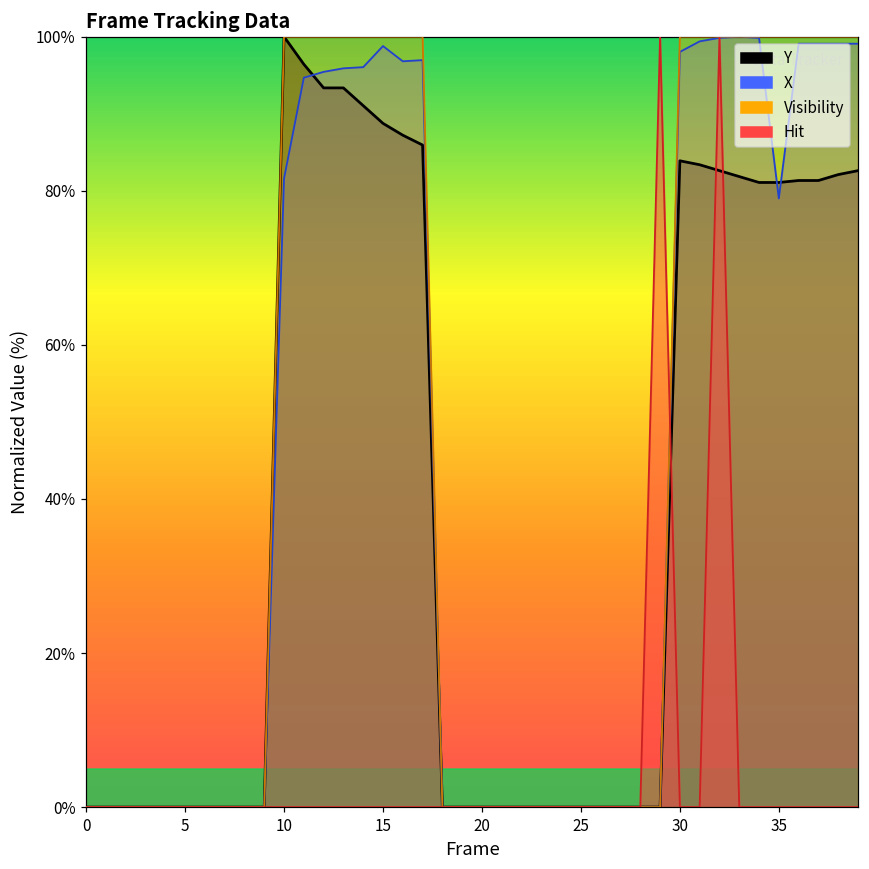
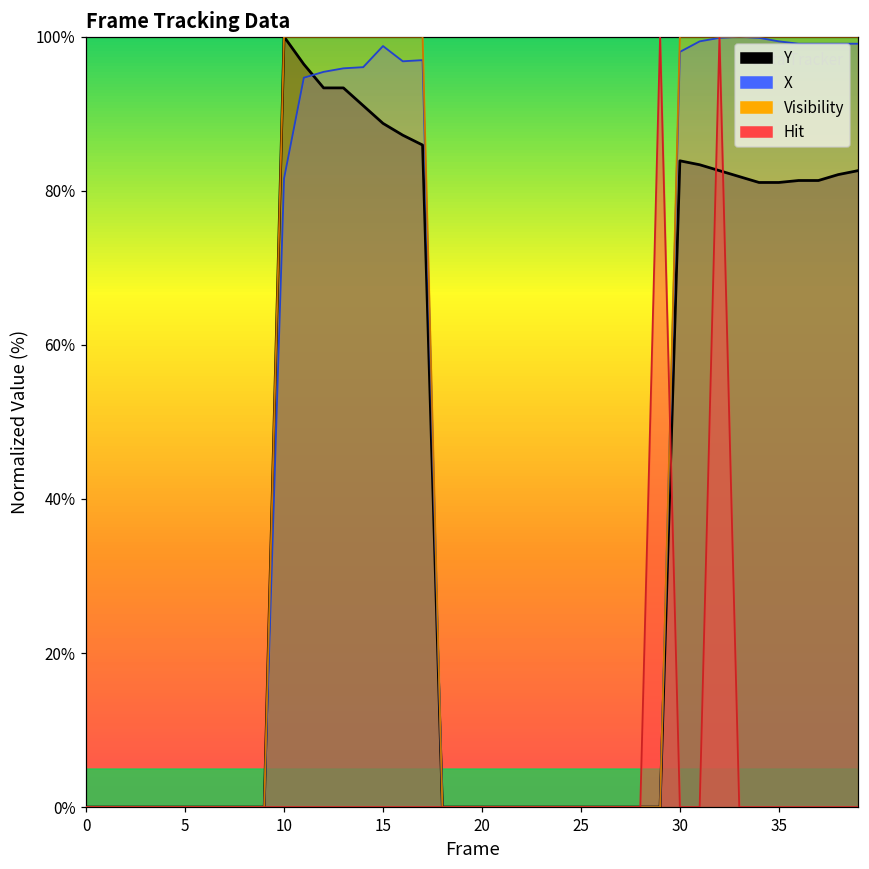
X, 35: 79% -> 99%
